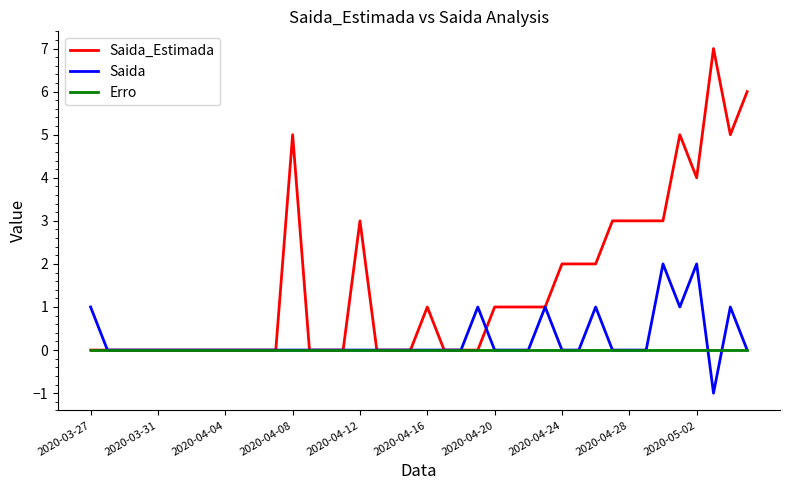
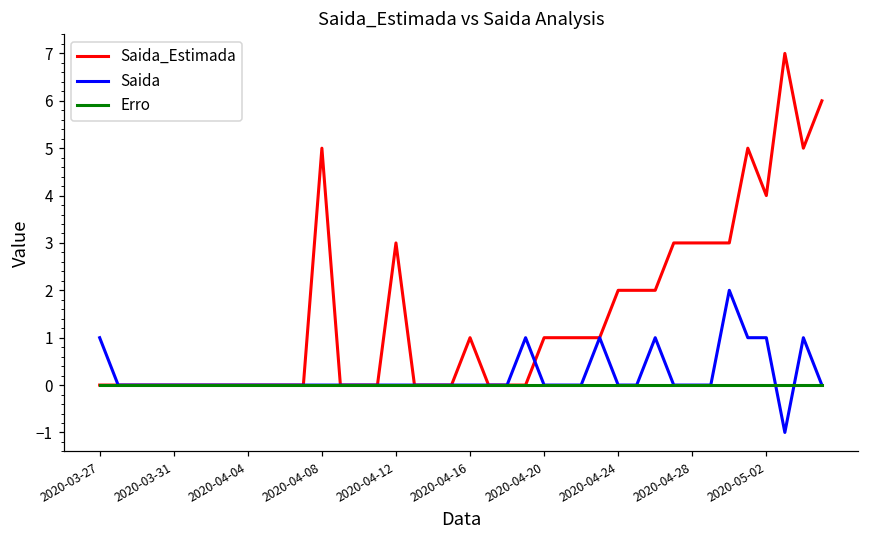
Saida, 2020-05-02: 2 -> 1
